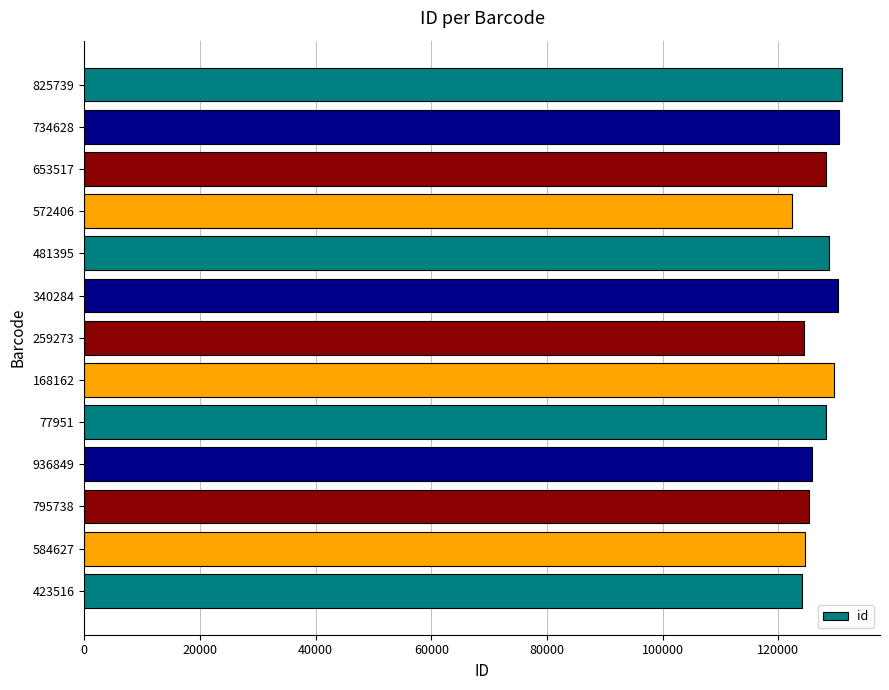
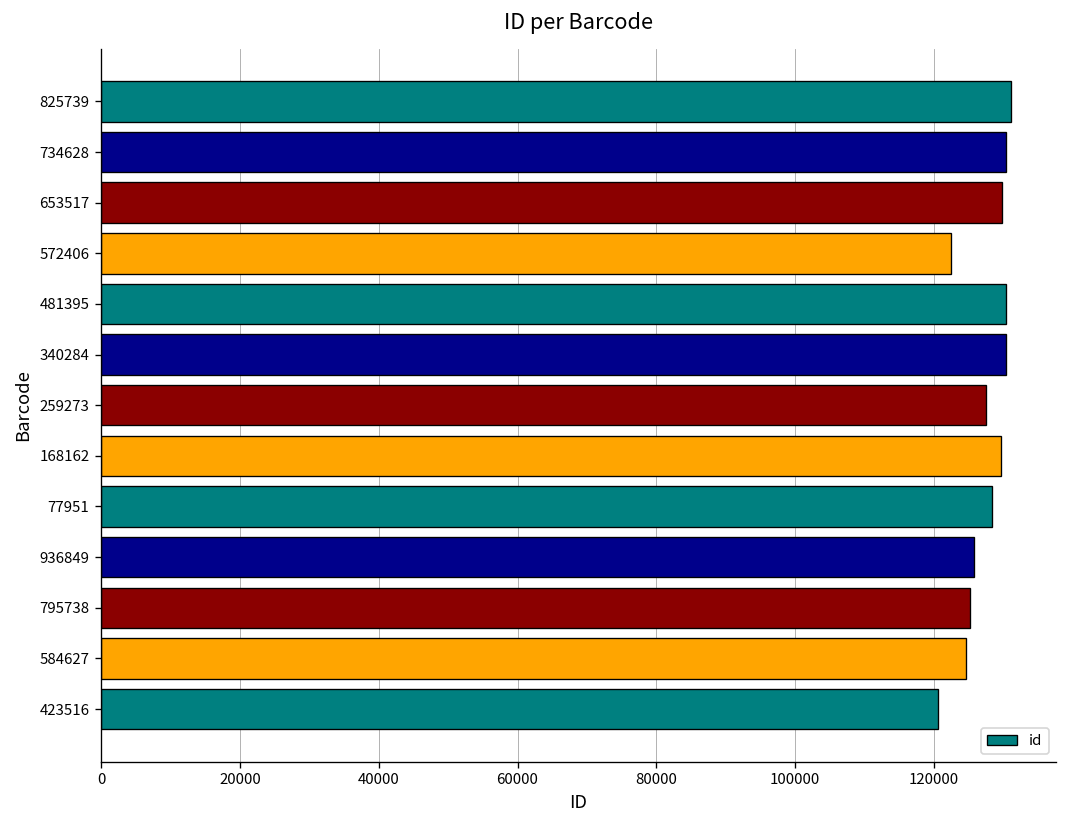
653517: 128000 -> 130000
481395: 129000 -> 130000
259273: 124000 -> 128000
423516: 124000 -> 121000
